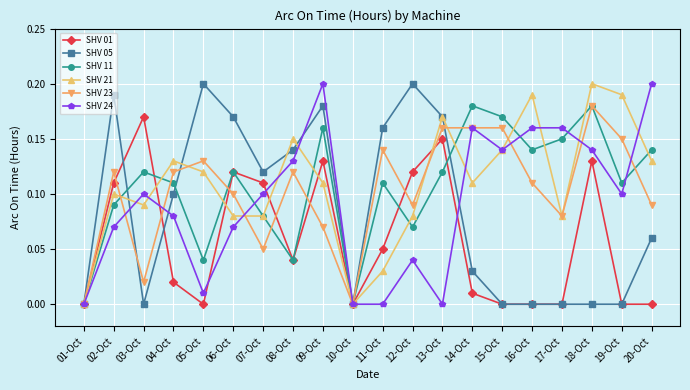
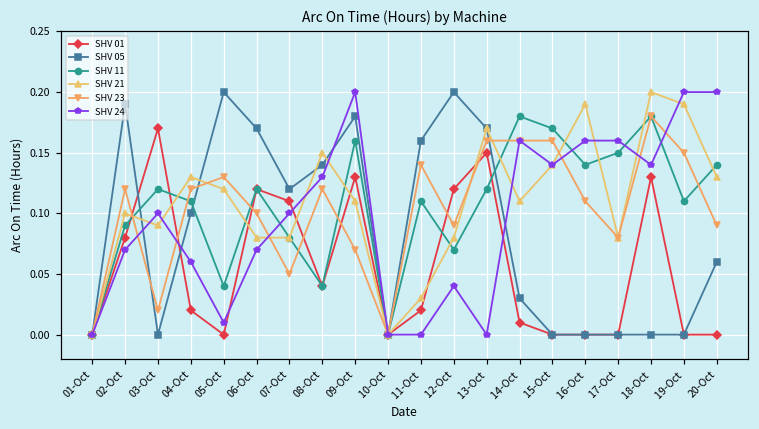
SHV 01, 02-Oct: 0.11 -> 0.08
SHV 24, 04-Oct: 0.08 -> 0.06
SHV 01, 11-Oct: 0.05 -> 0.02
SHV 24, 19-Oct: 0.1 -> 0.2
